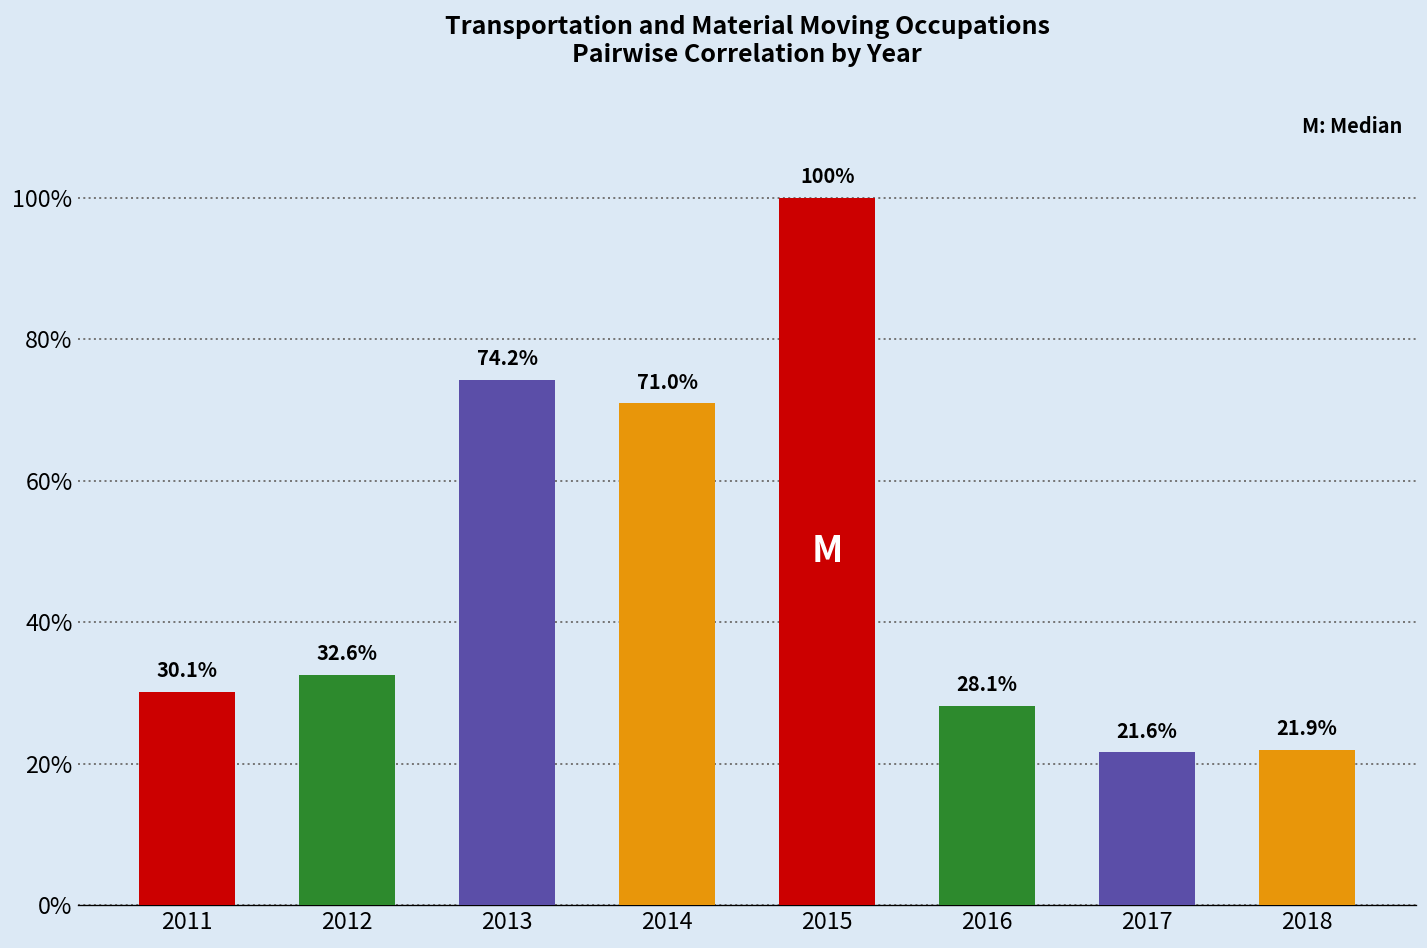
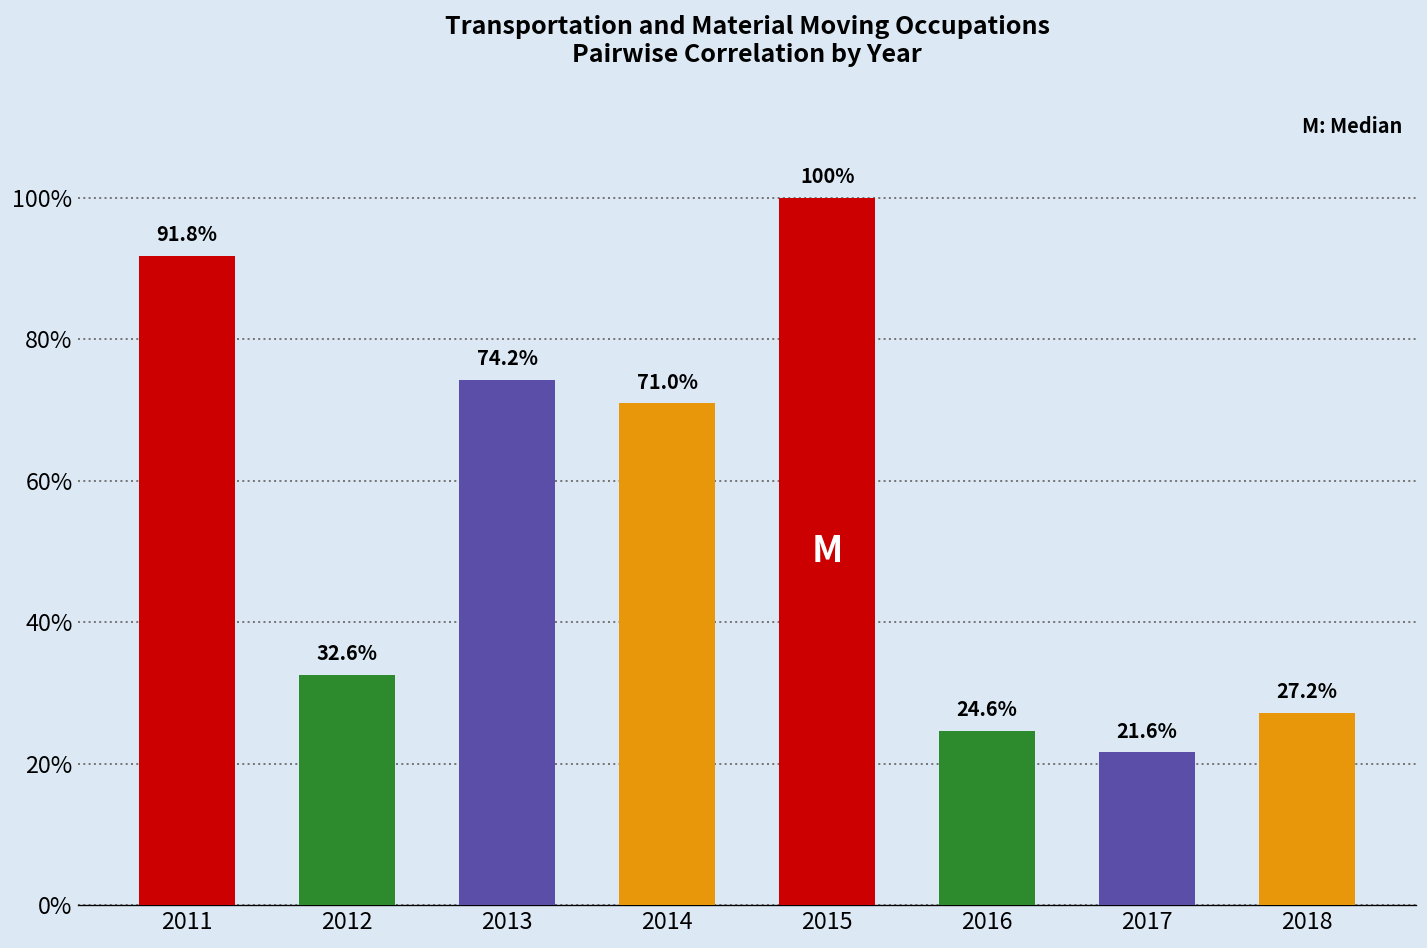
2011: 30.1% -> 91.8%
2016: 28.1% -> 24.6%
2018: 21.9% -> 27.2%
